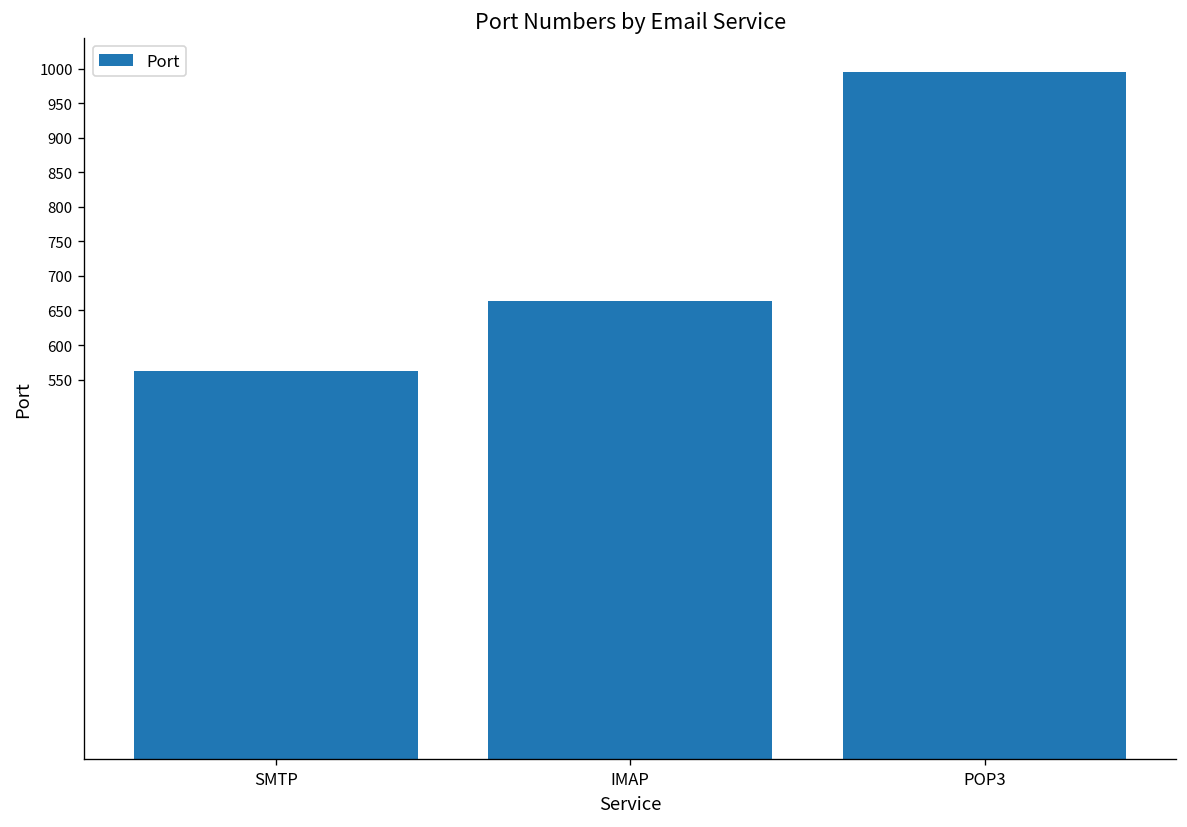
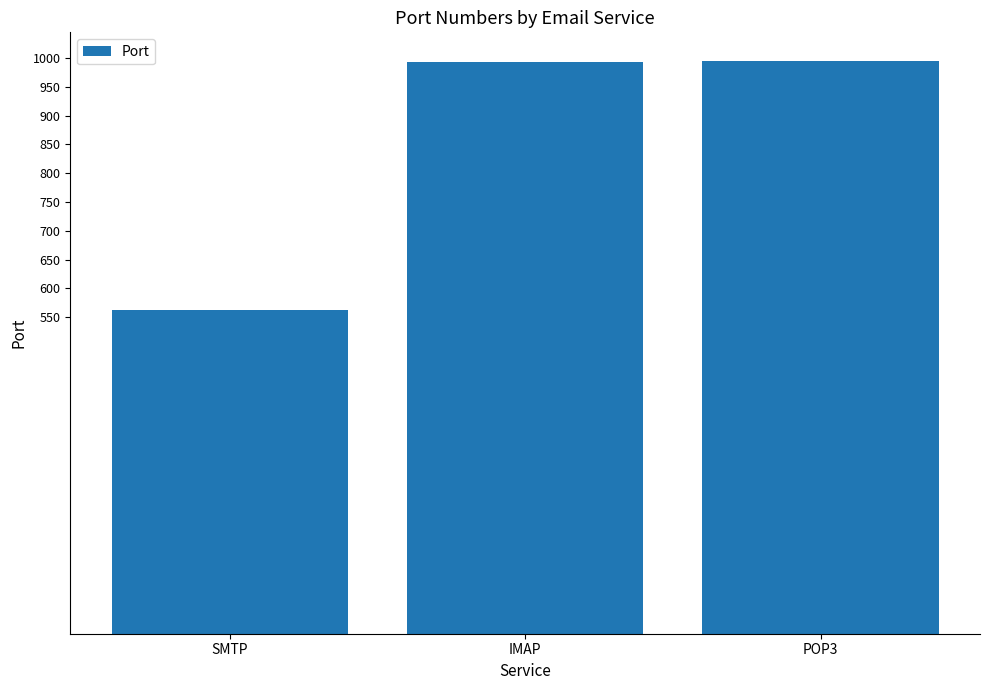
IMAP: 660 -> 990
